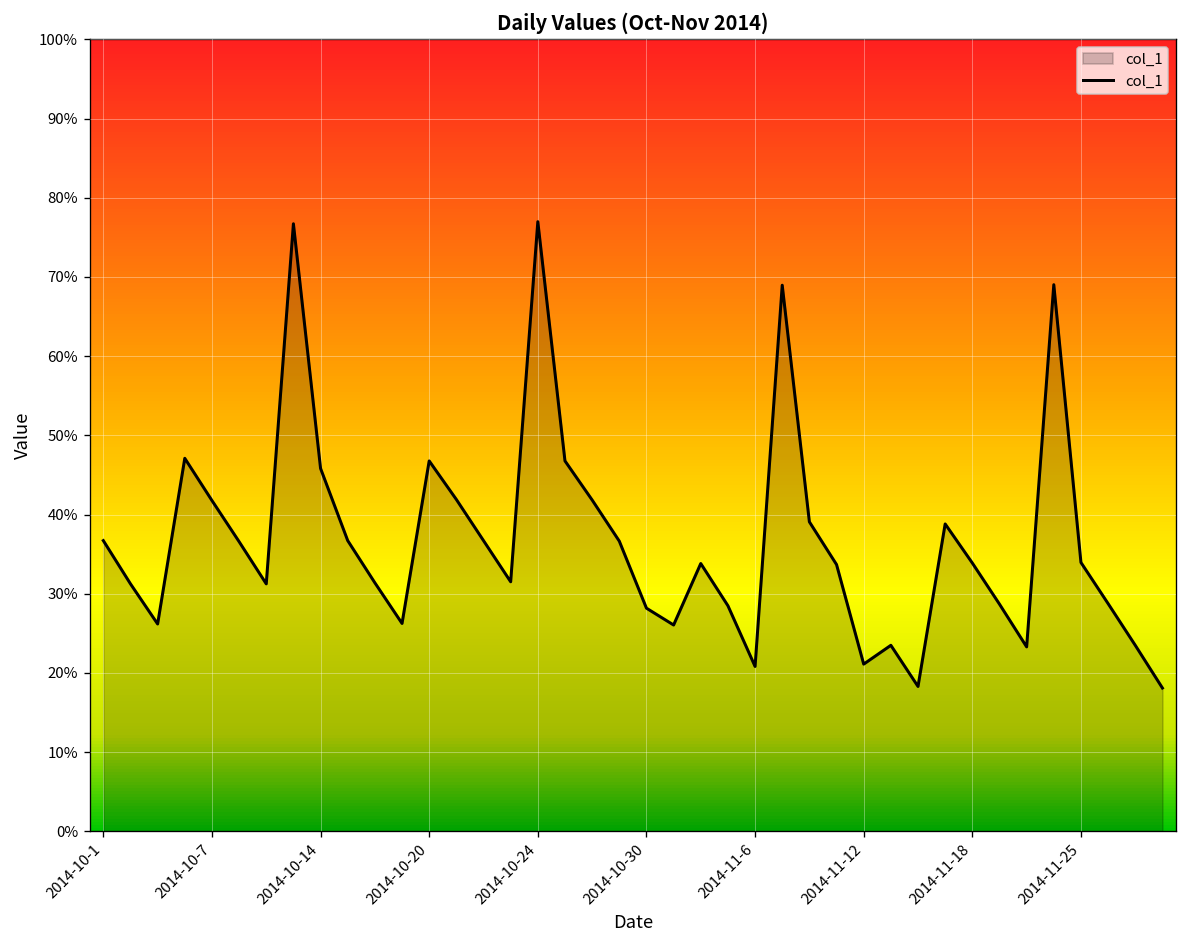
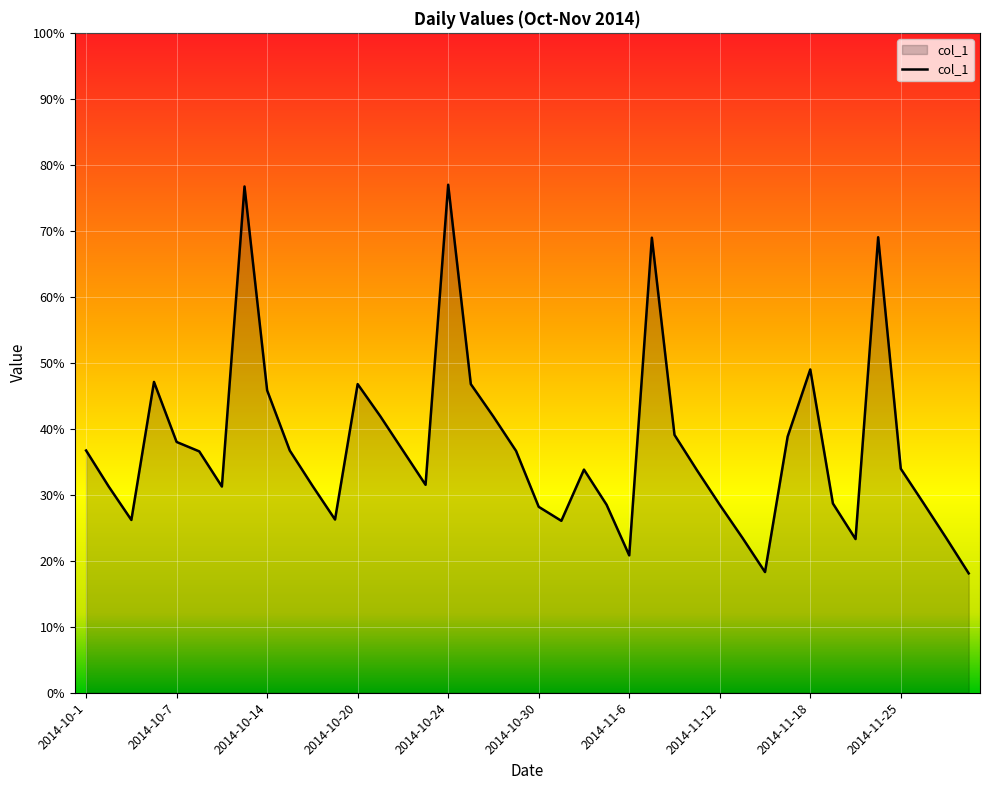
2014-10-7: 42% -> 38%
2014-11-12: 21% -> 28%
2014-11-18: 34% -> 49%
